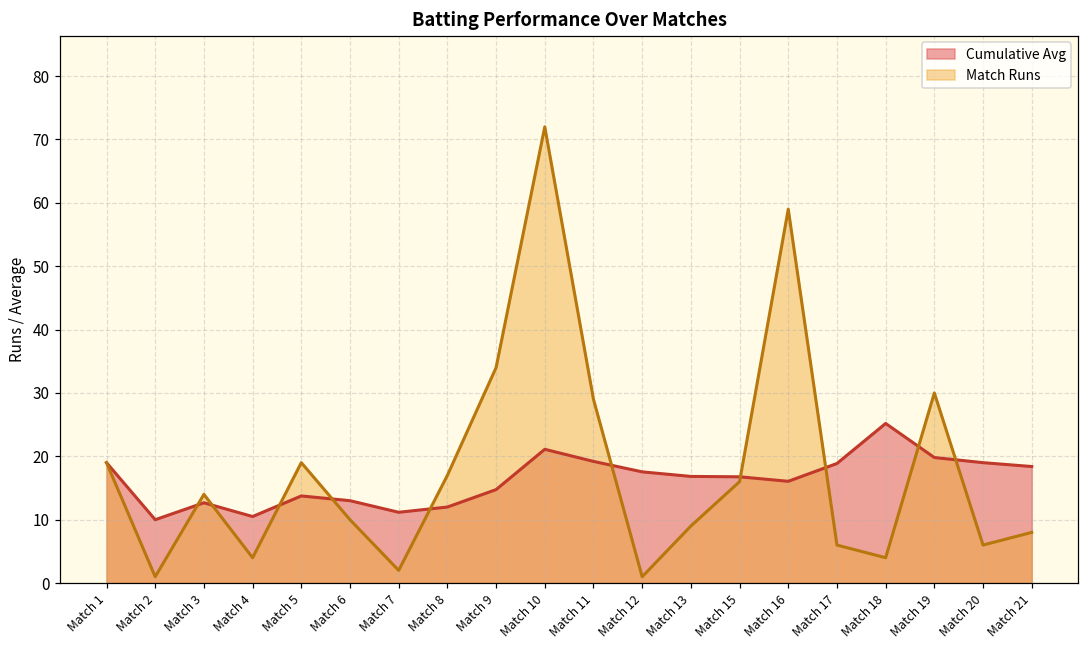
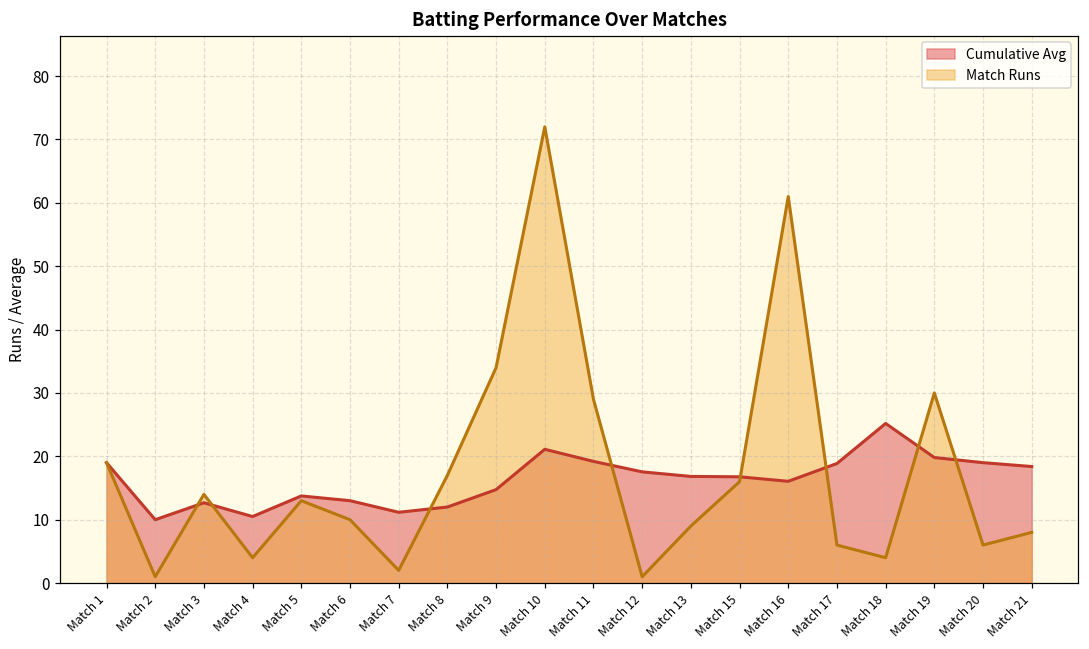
Match Runs, Match 5: 19 -> 13
Match Runs, Match 16: 59 -> 61
